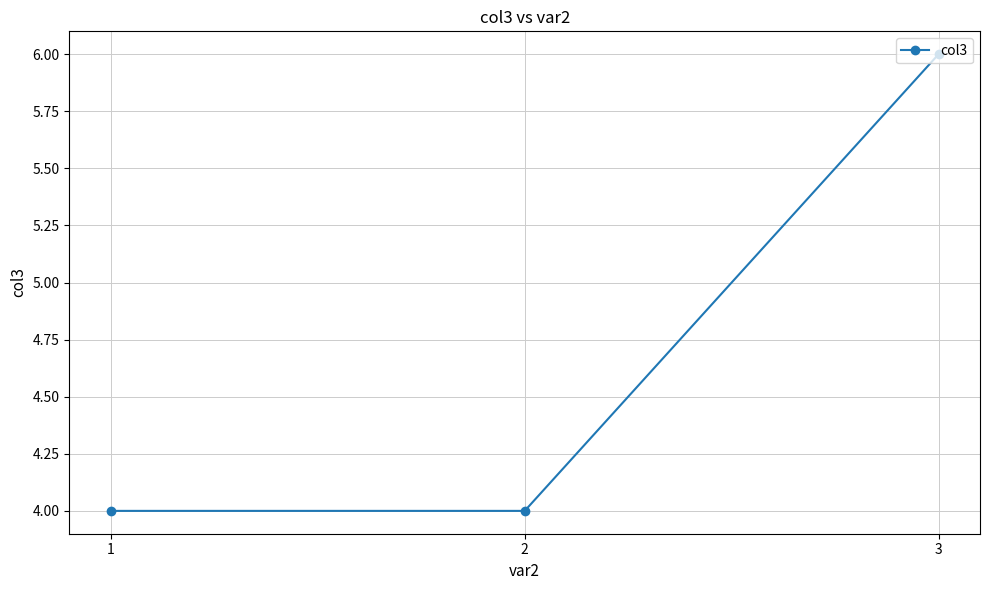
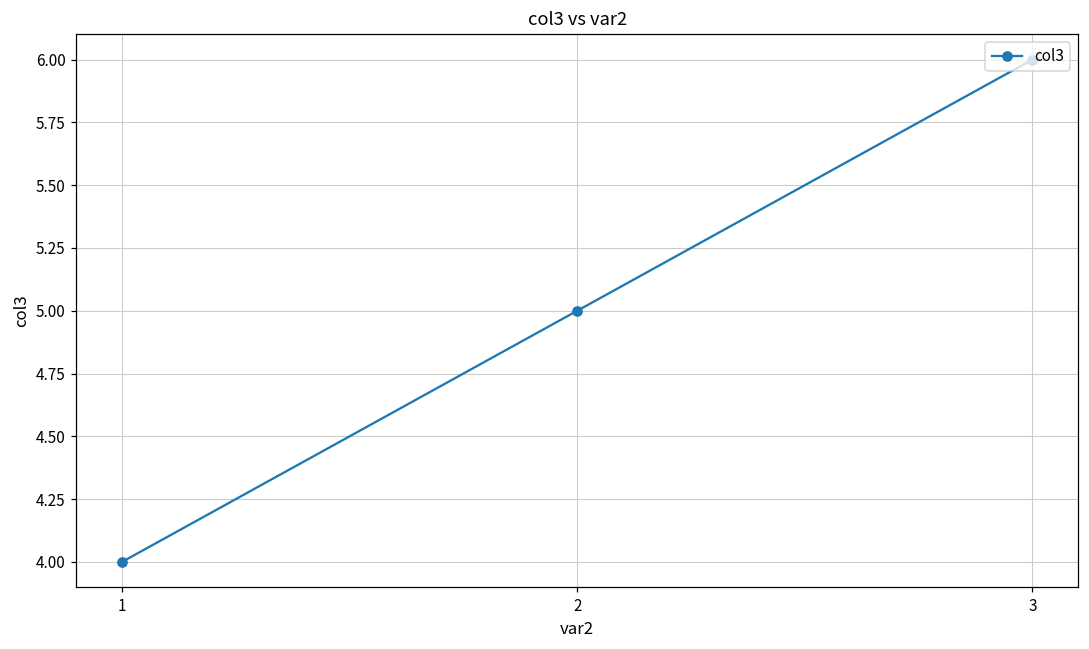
2: 4 -> 5
